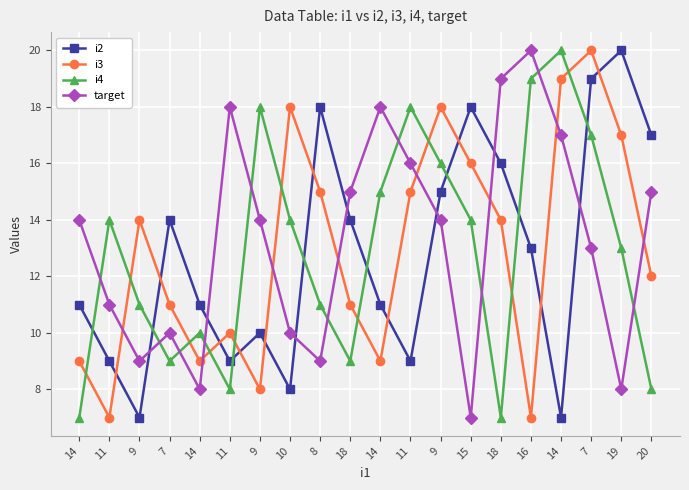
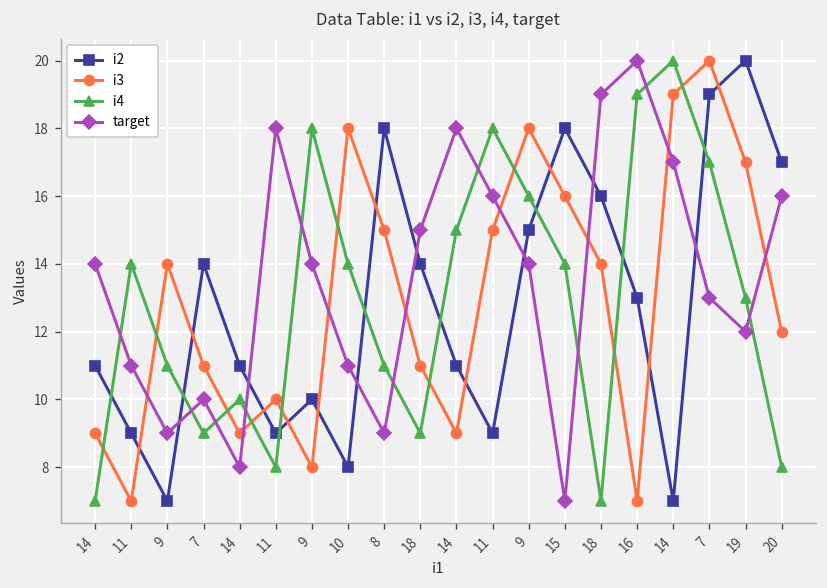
target, 10: 10 -> 11
target, 19: 8 -> 12
target, 20: 15 -> 16
